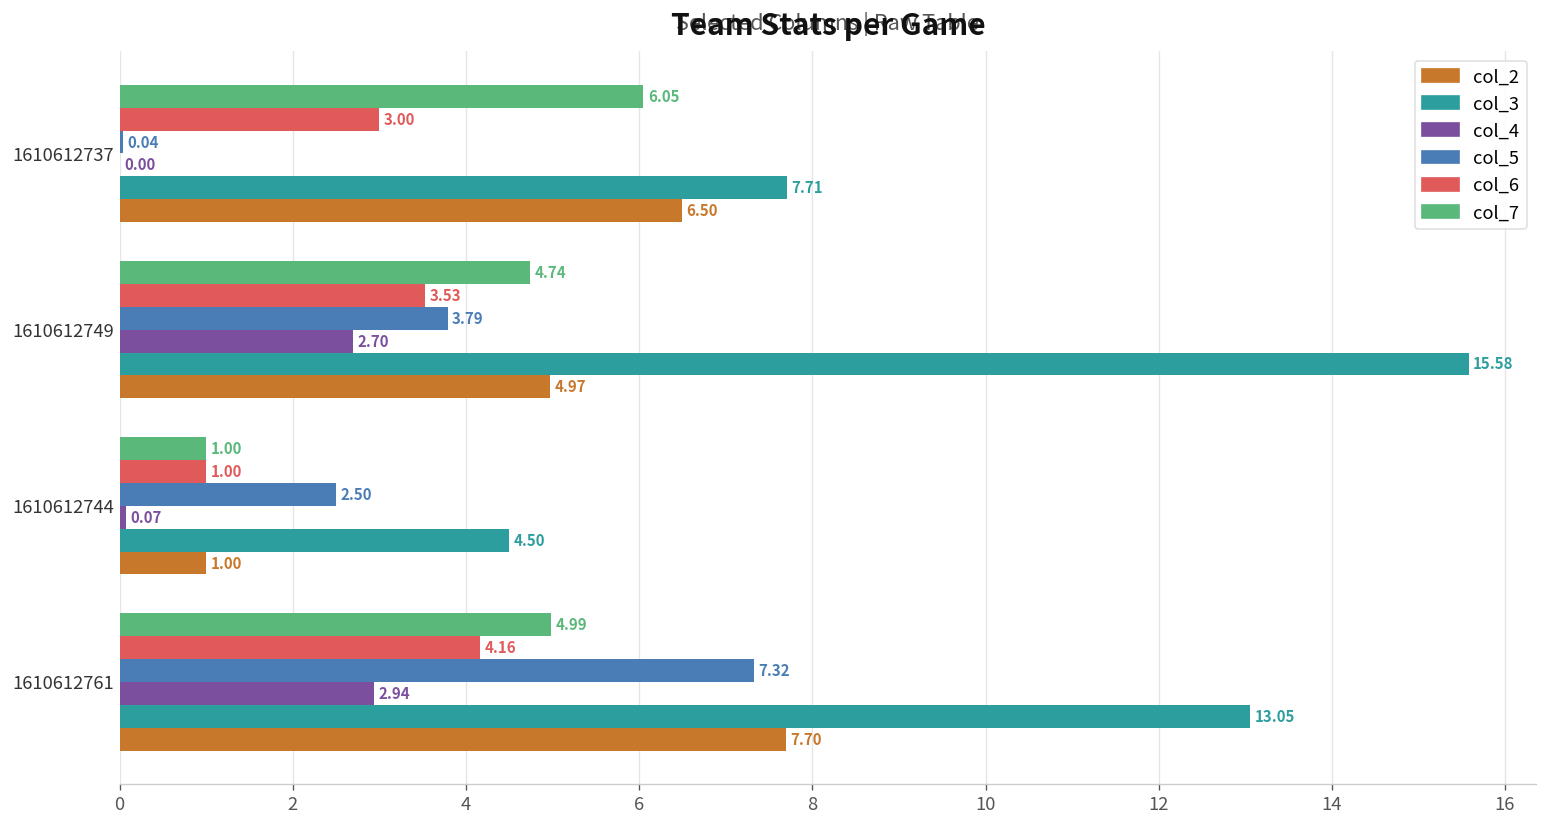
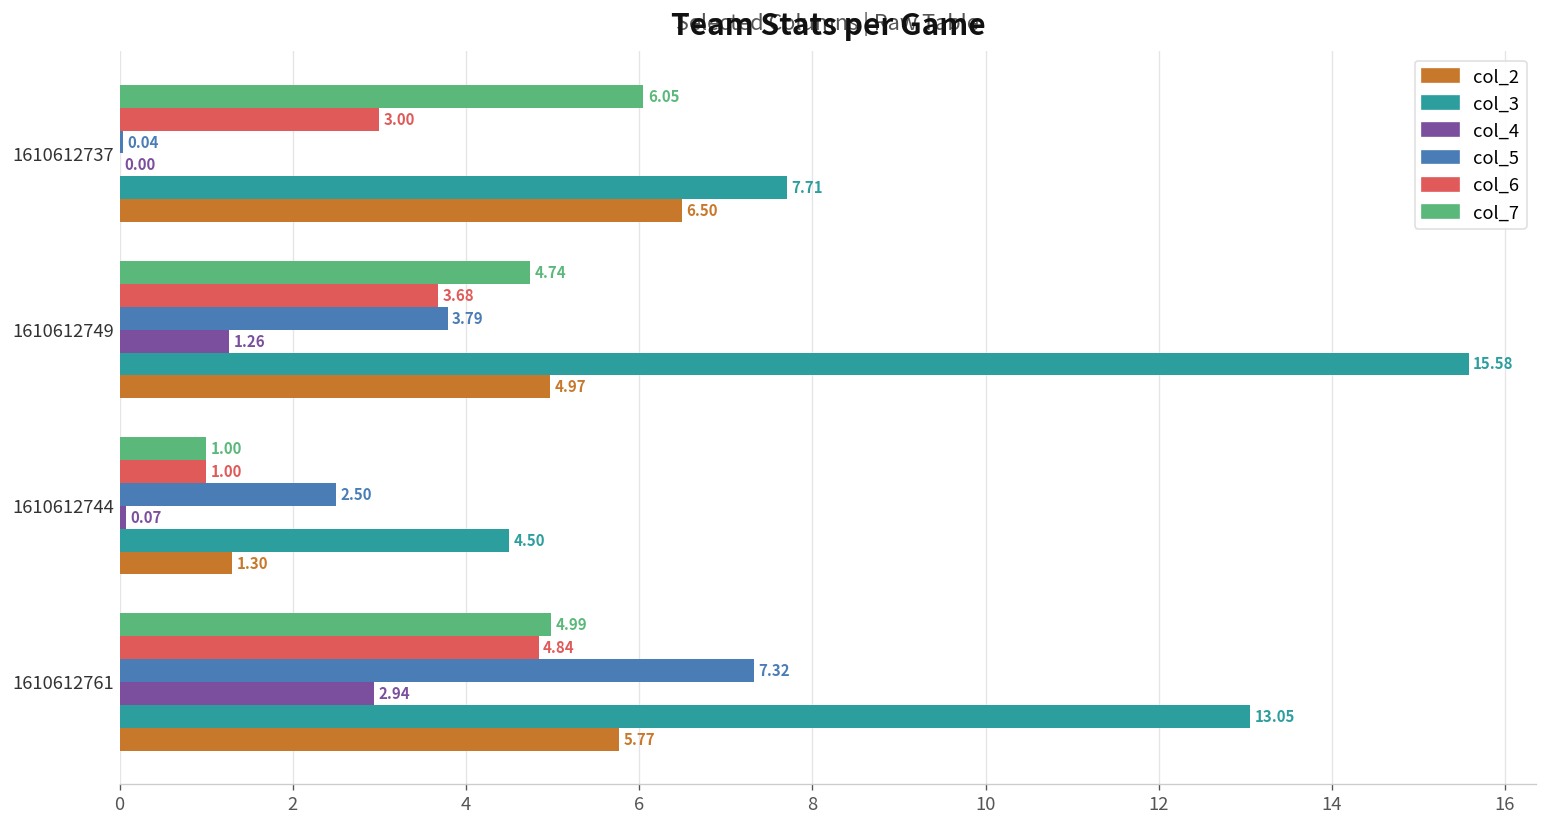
col_6, 1610612749: 3.53 -> 3.68
col_4, 1610612749: 2.70 -> 1.26
col_2, 1610612744: 1.00 -> 1.30
col_6, 1610612761: 4.16 -> 4.84
col_2, 1610612761: 7.70 -> 5.77
